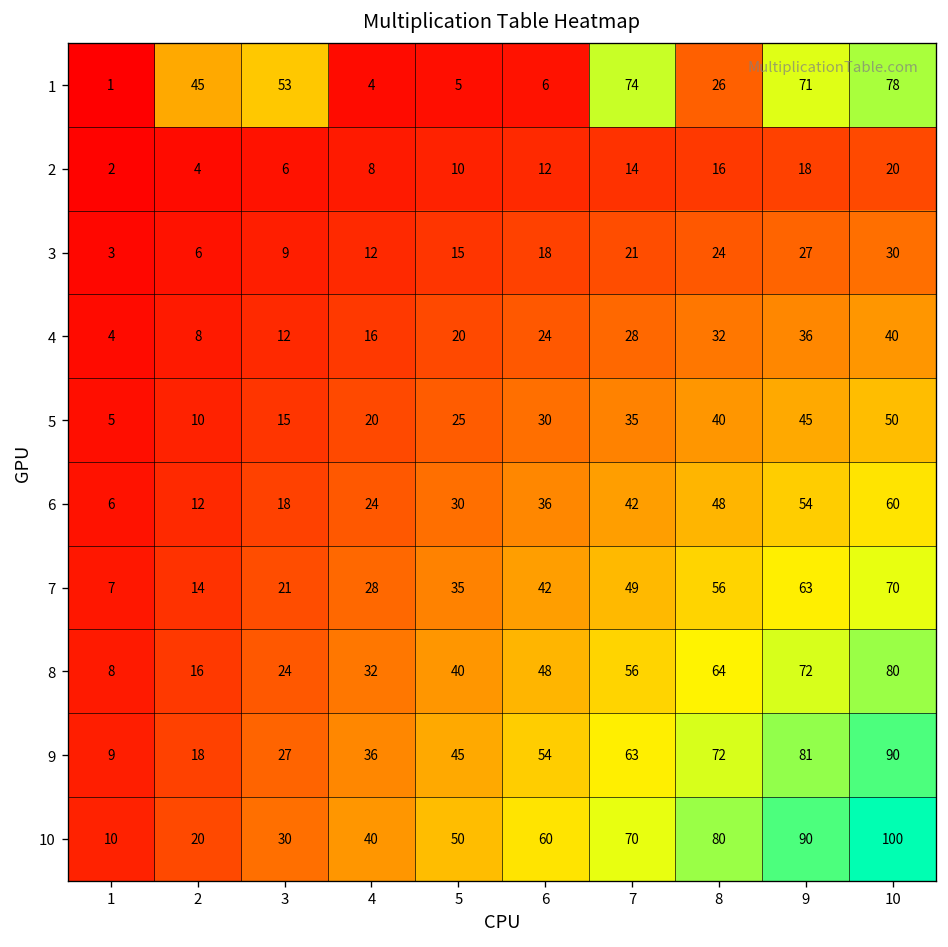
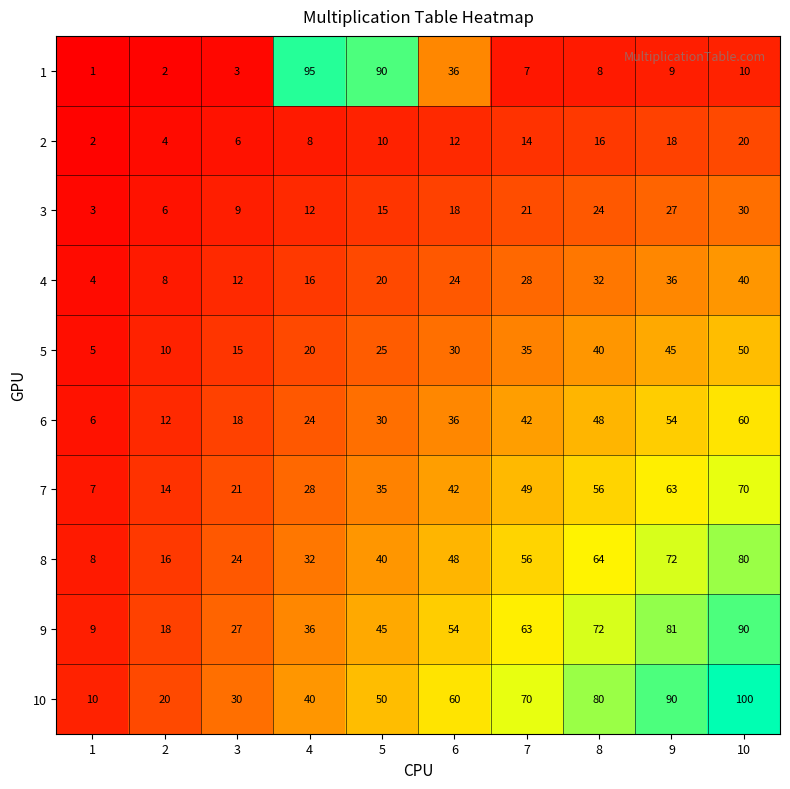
1, 2: 45 -> 2
1, 3: 53 -> 3
1, 4: 4 -> 95
1, 5: 5 -> 90
1, 6: 6 -> 36
1, 7: 74 -> 7
1, 8: 26 -> 8
1, 9: 71 -> 9
1, 10: 78 -> 10
